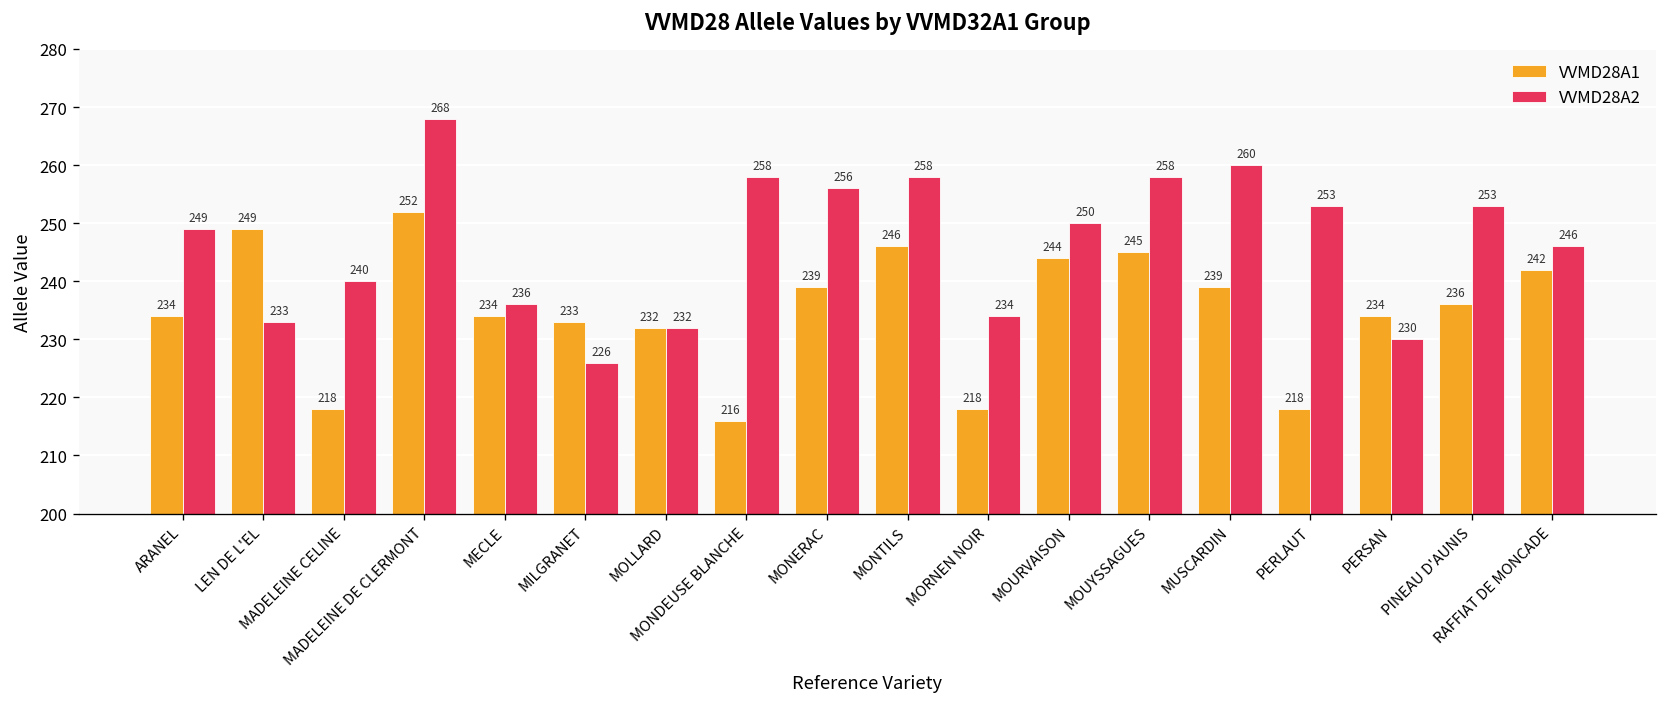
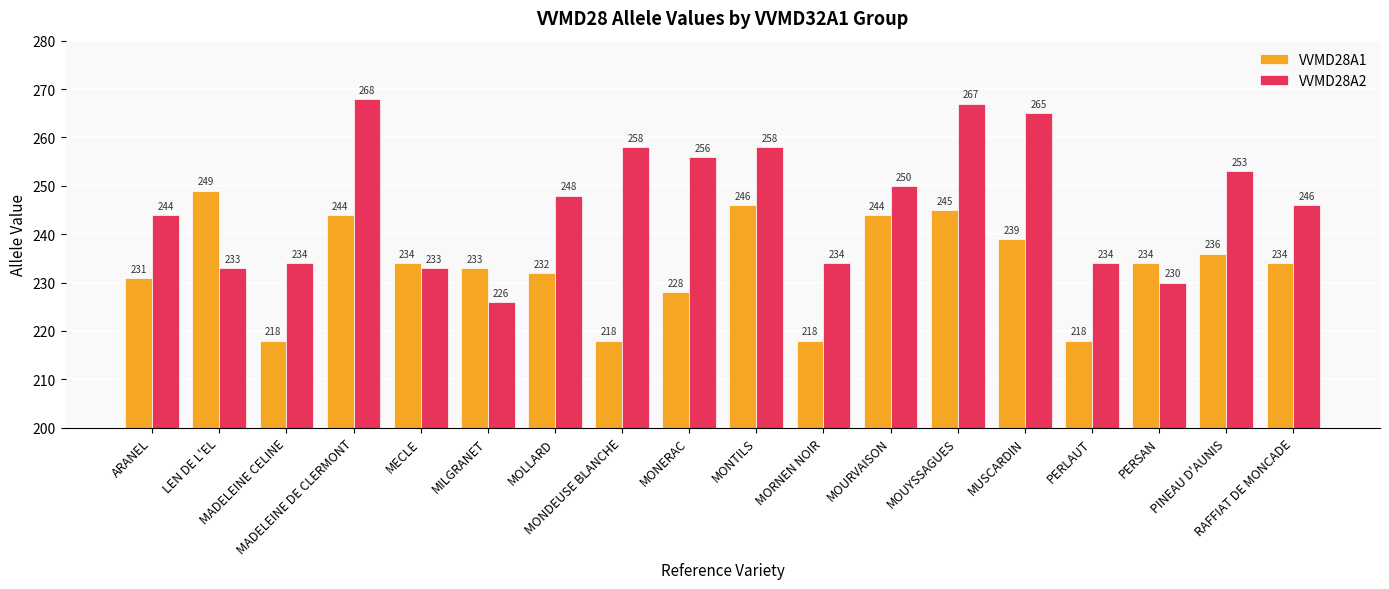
VVMD28A1, ARANEL: 234 -> 231
VVMD28A2, ARANEL: 249 -> 244
VVMD28A2, MADELEINE CELINE: 240 -> 234
VVMD28A1, MADELEINE DE CLERMONT: 252 -> 244
VVMD28A2, MECLE: 236 -> 233
VVMD28A2, MOLLARD: 232 -> 248
VVMD28A1, MONDEUSE BLANCHE: 216 -> 218
VVMD28A1, MONERAC: 239 -> 228
VVMD28A2, MOUYSSAGUES: 258 -> 267
VVMD28A2, MUSCARDIN: 260 -> 265
VVMD28A2, PERLAUT: 253 -> 234
VVMD28A1, RAFFIAT DE MONCADE: 242 -> 234
